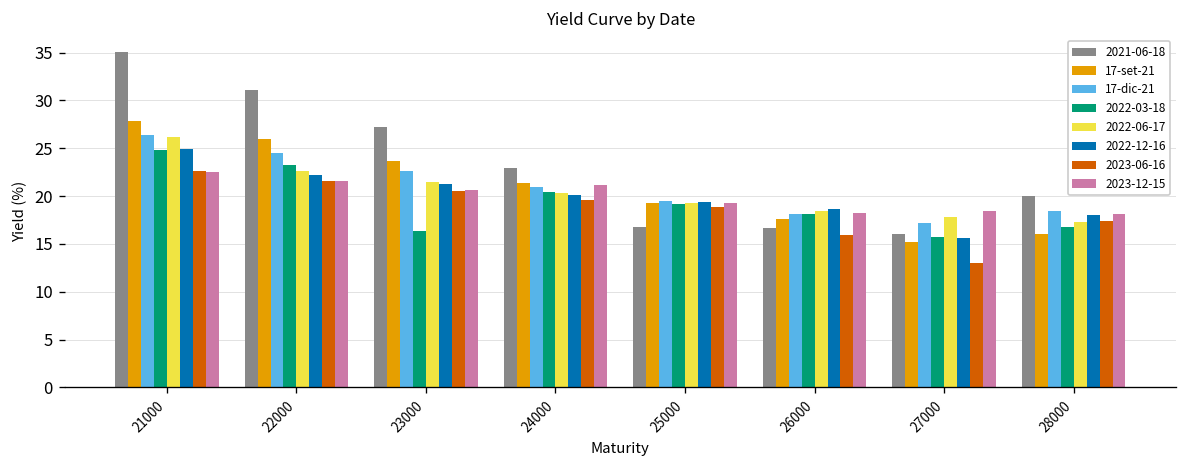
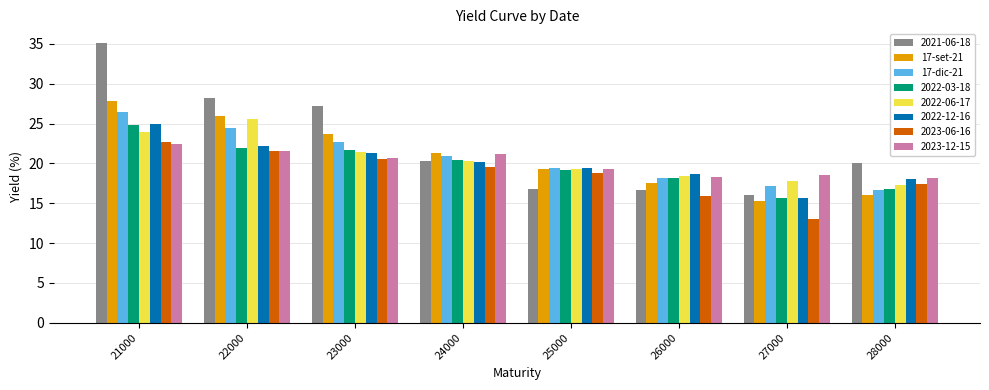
2022-06-17, 21000: 26 -> 24
2021-06-18, 22000: 31 -> 28
2022-03-18, 22000: 23 -> 22
2022-06-17, 22000: 23 -> 26
2022-03-18, 23000: 16 -> 22
2021-06-18, 24000: 23 -> 20
17-dic-21, 28000: 18 -> 17
